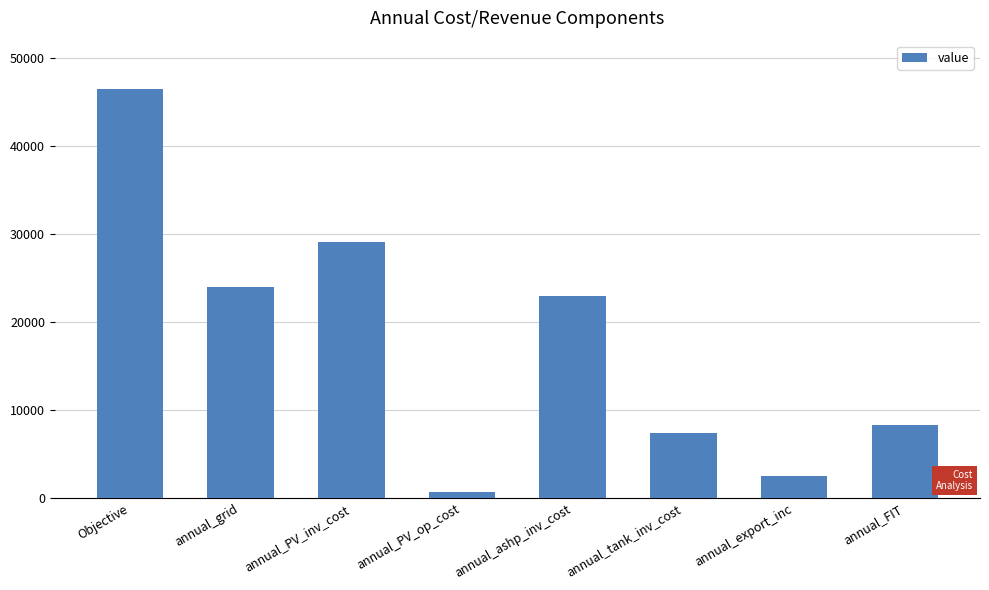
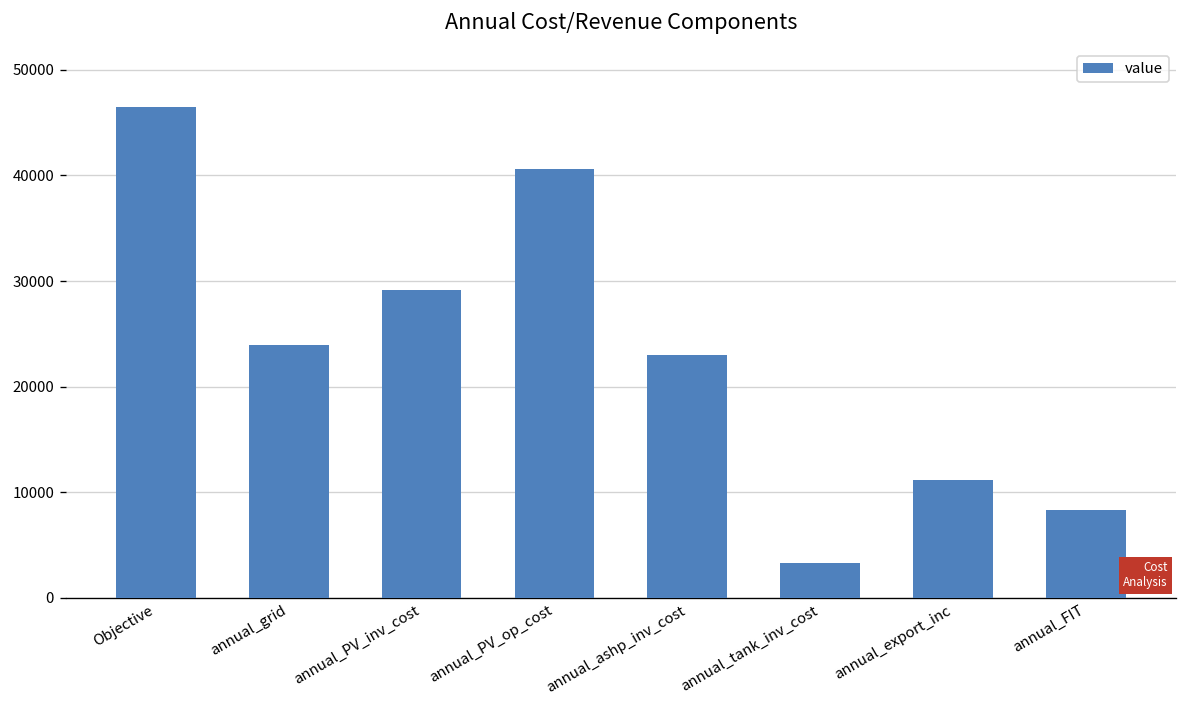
annual_PV_op_cost: 1000 -> 41000
annual_tank_inv_cost: 7000 -> 3000
annual_export_inc: 2000 -> 11000
